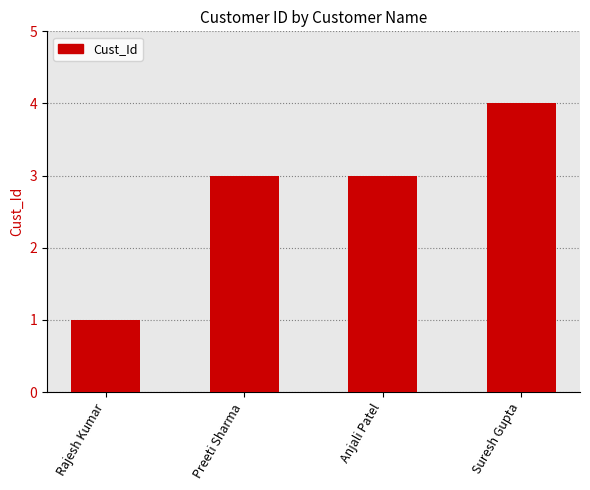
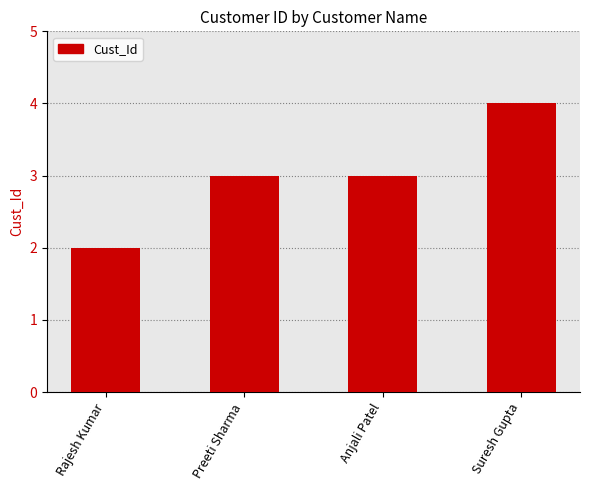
Rajesh Kumar: 1 -> 2
